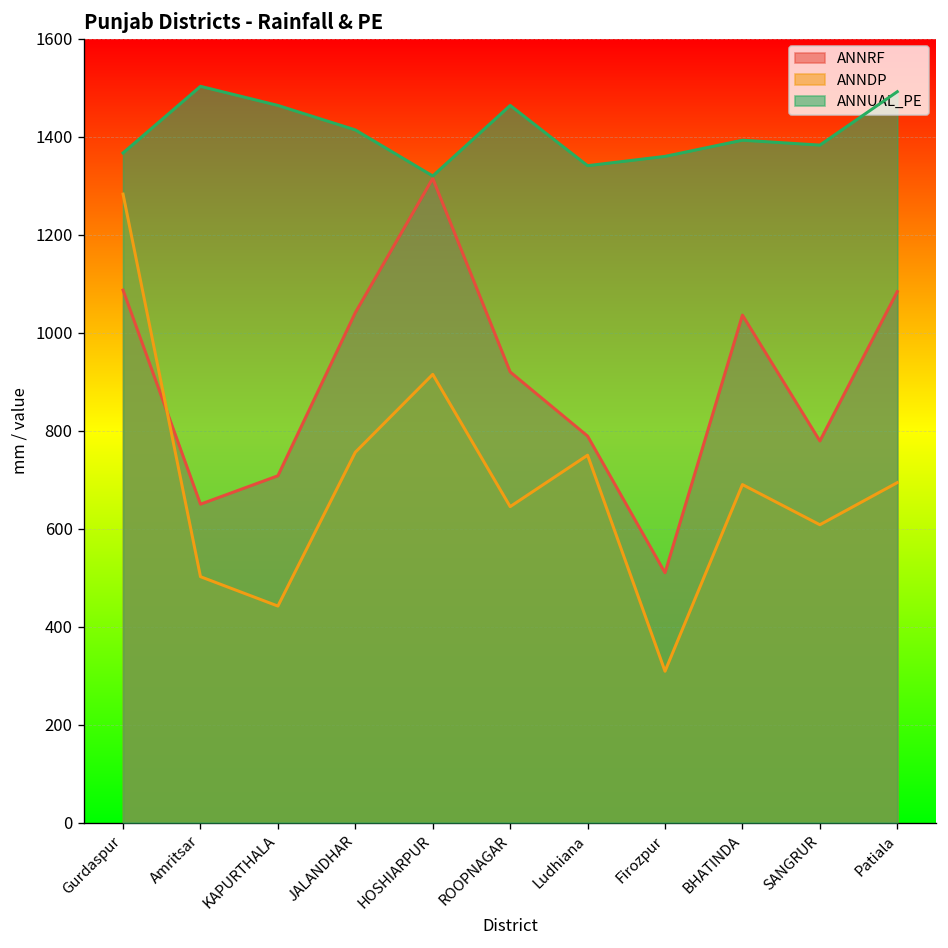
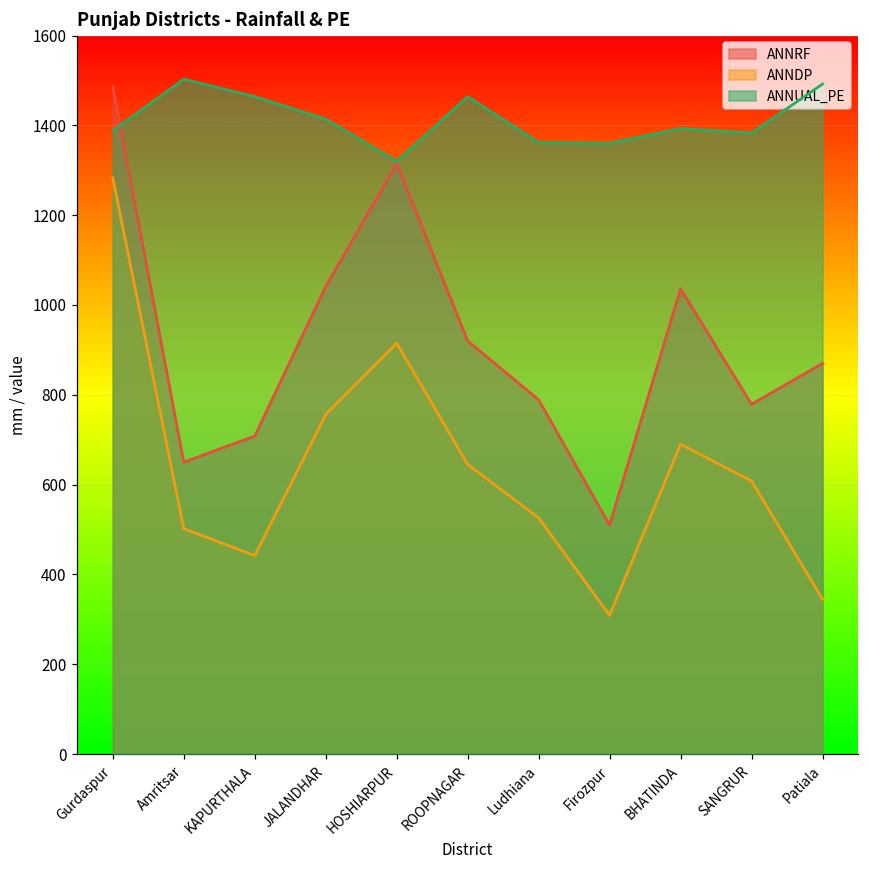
ANNRF, Gurdaspur: 1090 -> 1490
ANNUAL_PE, Gurdaspur: 1370 -> 1390
ANNDP, Ludhiana: 750 -> 530
ANNUAL_PE, Ludhiana: 1340 -> 1360
ANNRF, Patiala: 1080 -> 870
ANNDP, Patiala: 690 -> 350
